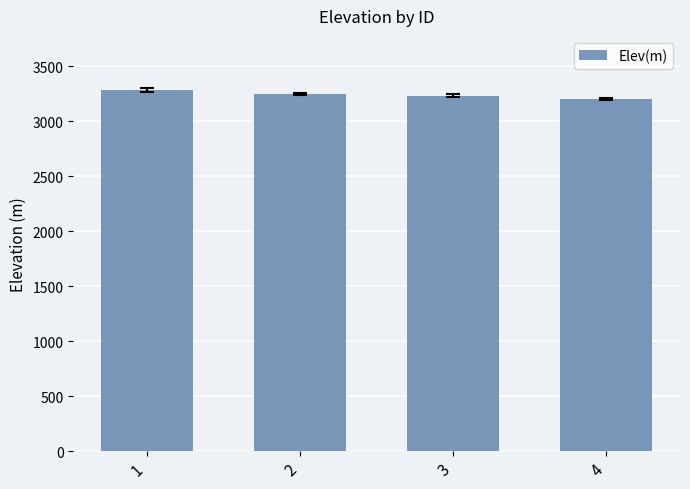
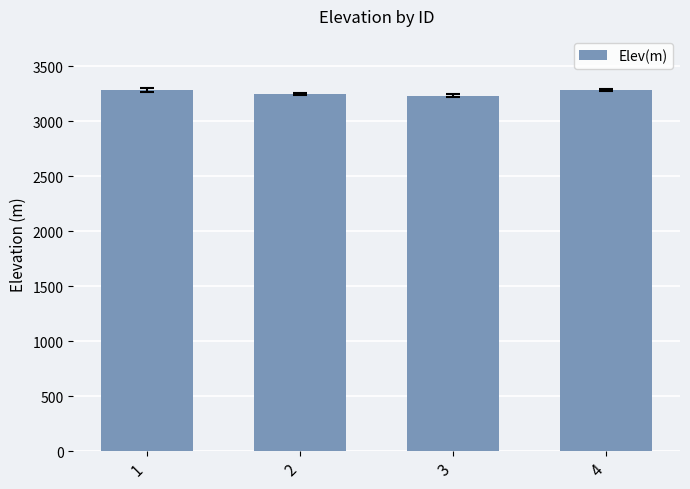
Elev(m), 4: 3210 -> 3280
